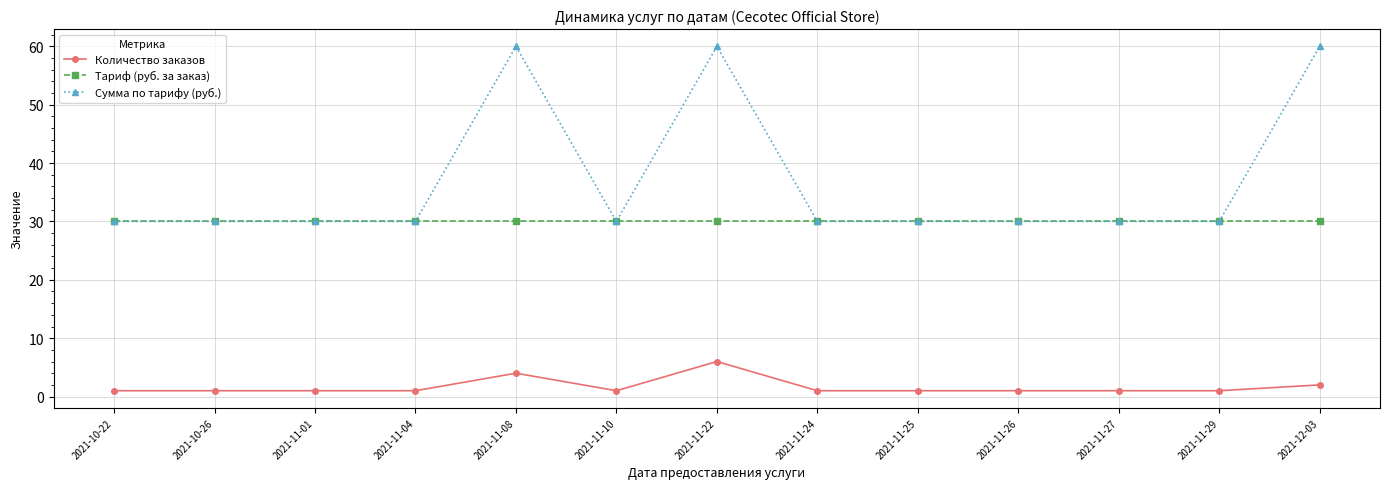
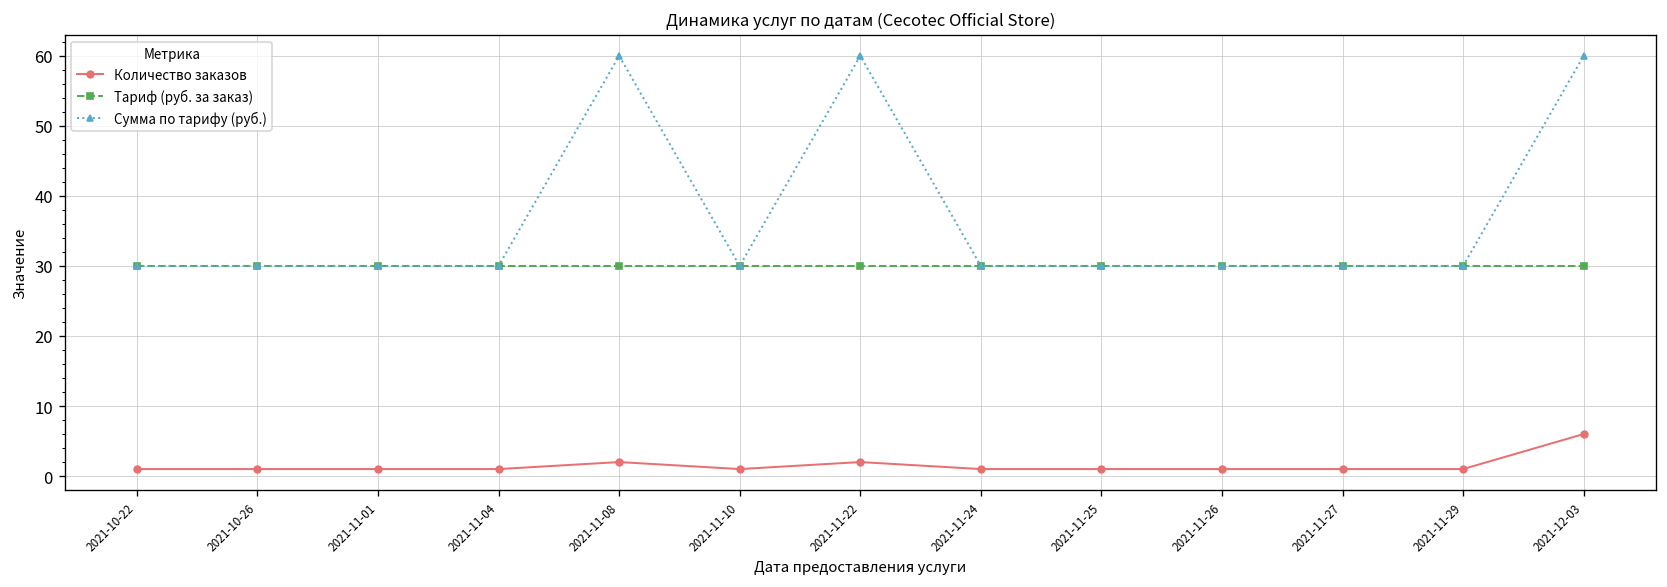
Количество заказов, 2021-11-08: 4 -> 2
Количество заказов, 2021-11-22: 6 -> 2
Количество заказов, 2021-12-03: 2 -> 6
